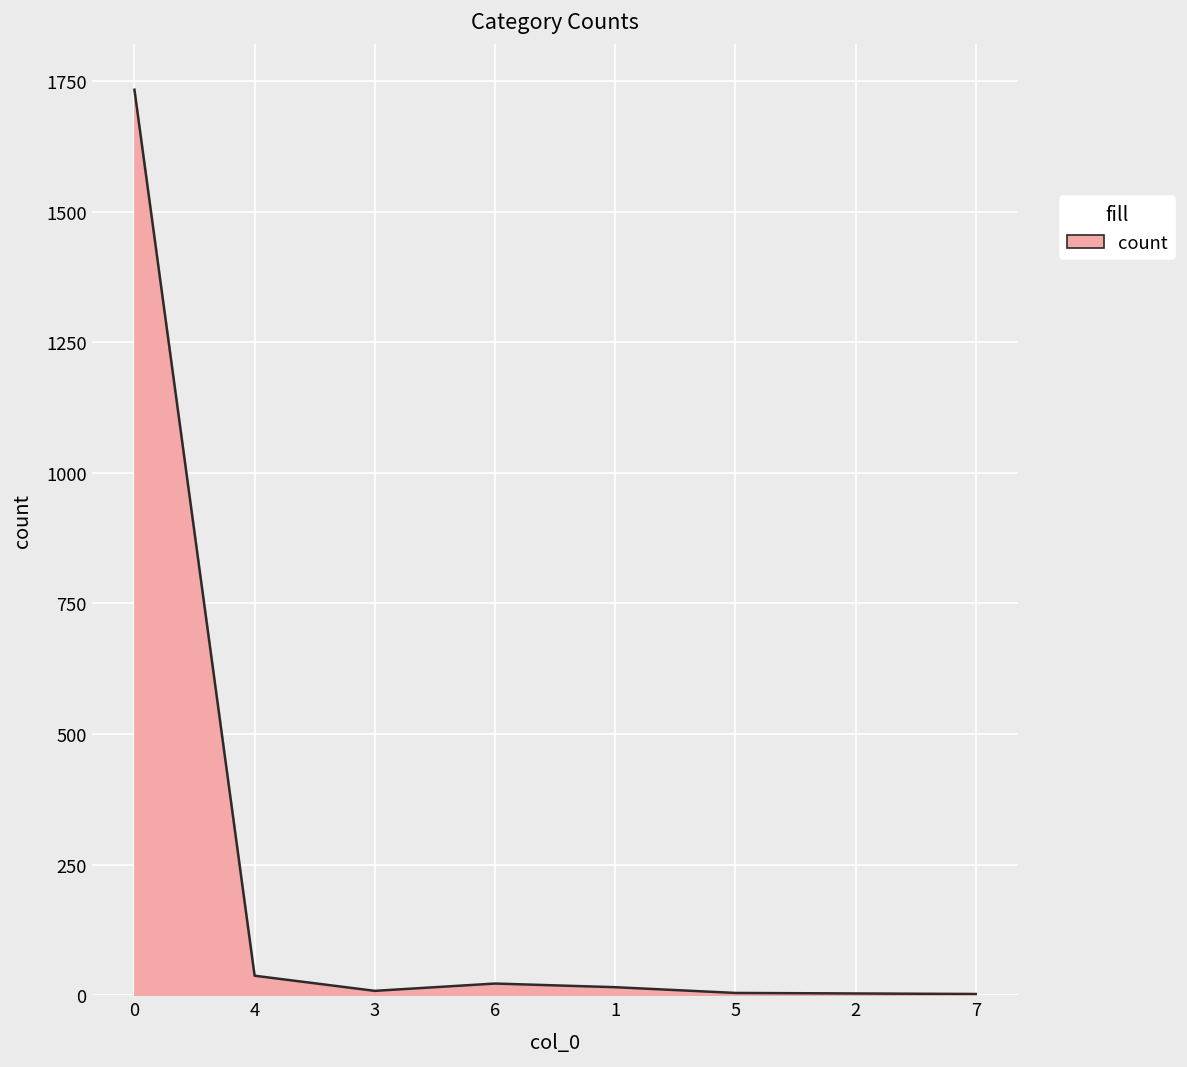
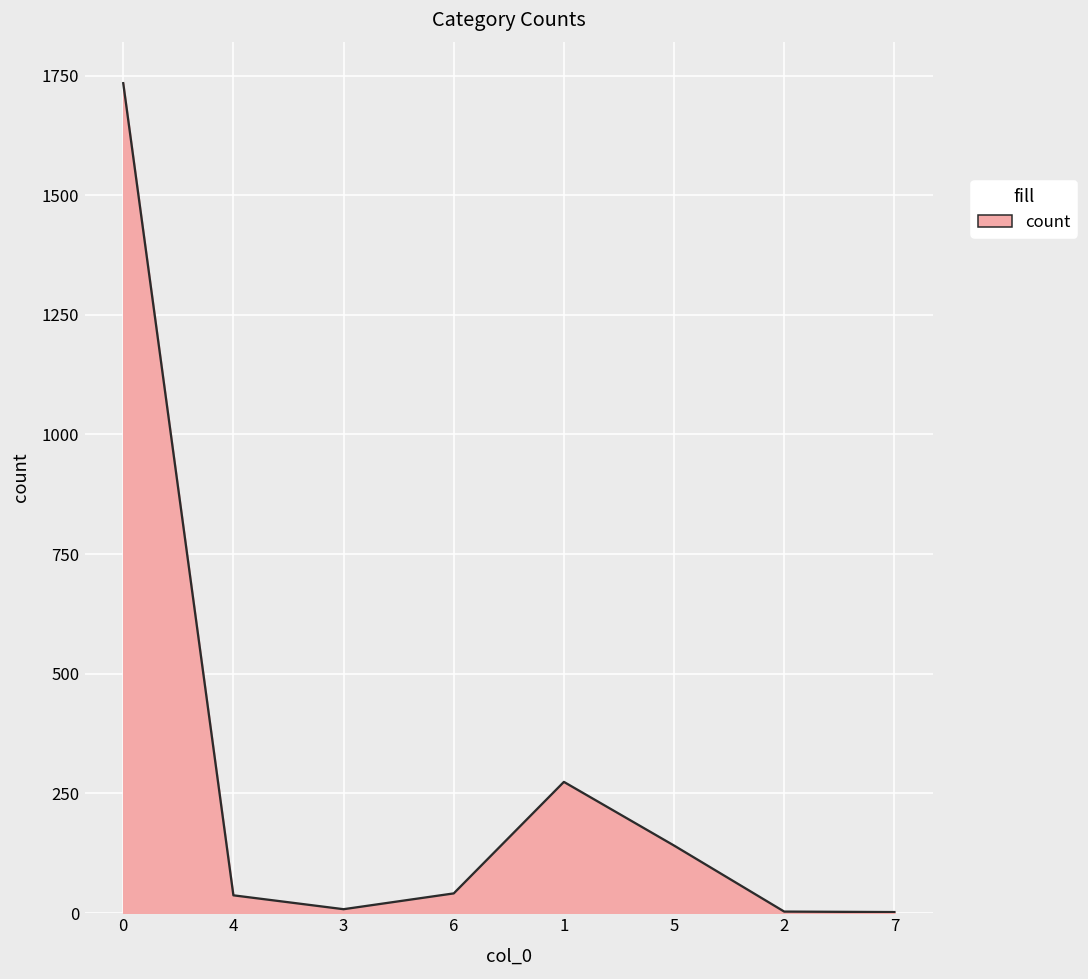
6: 20 -> 40
1: 20 -> 270
5: 0 -> 140
